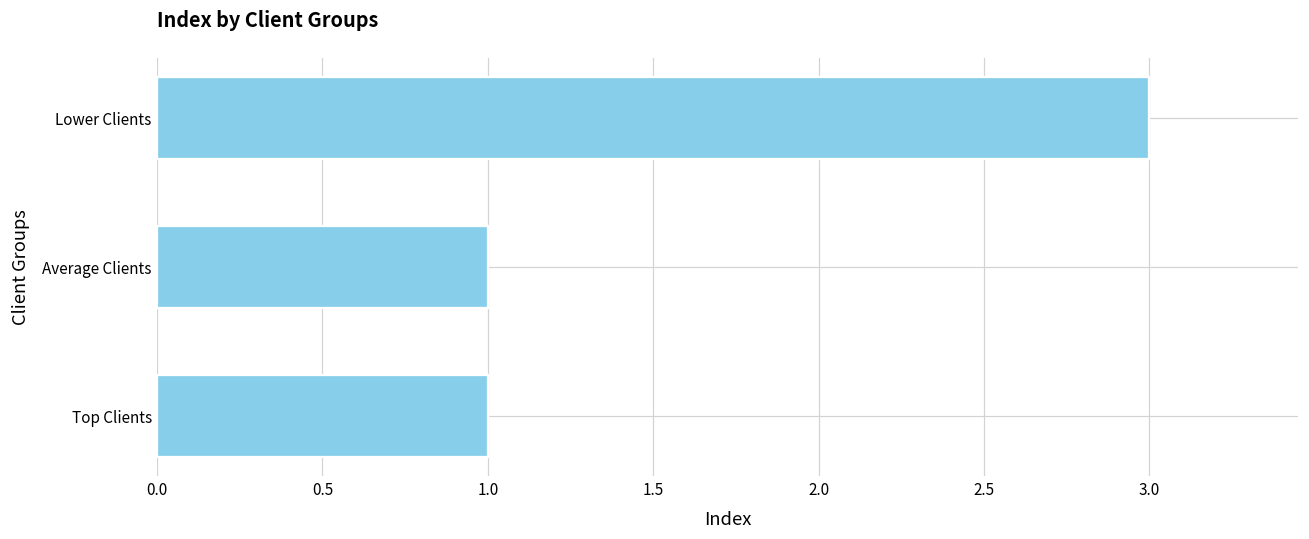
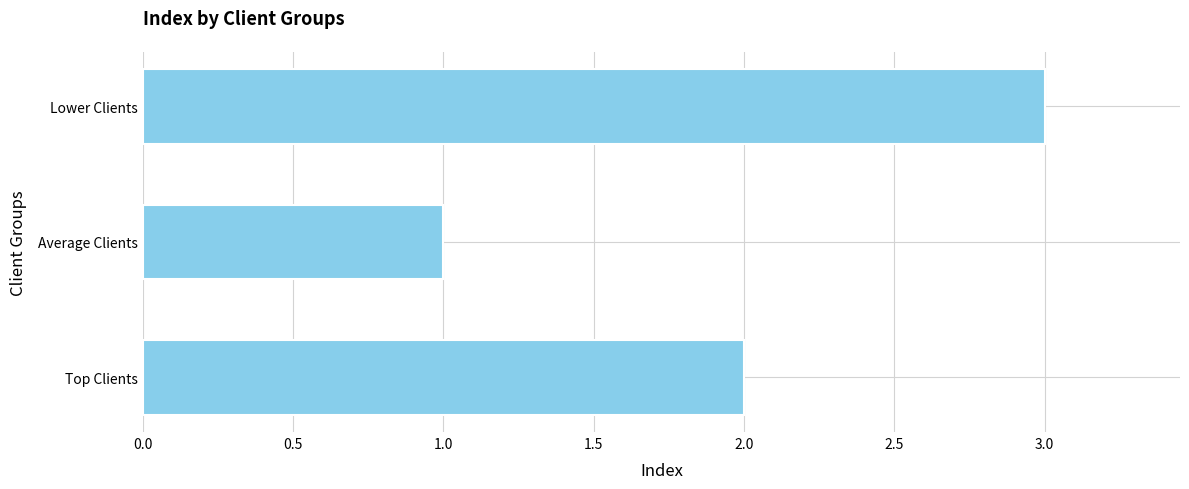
Top Clients: 1 -> 2
